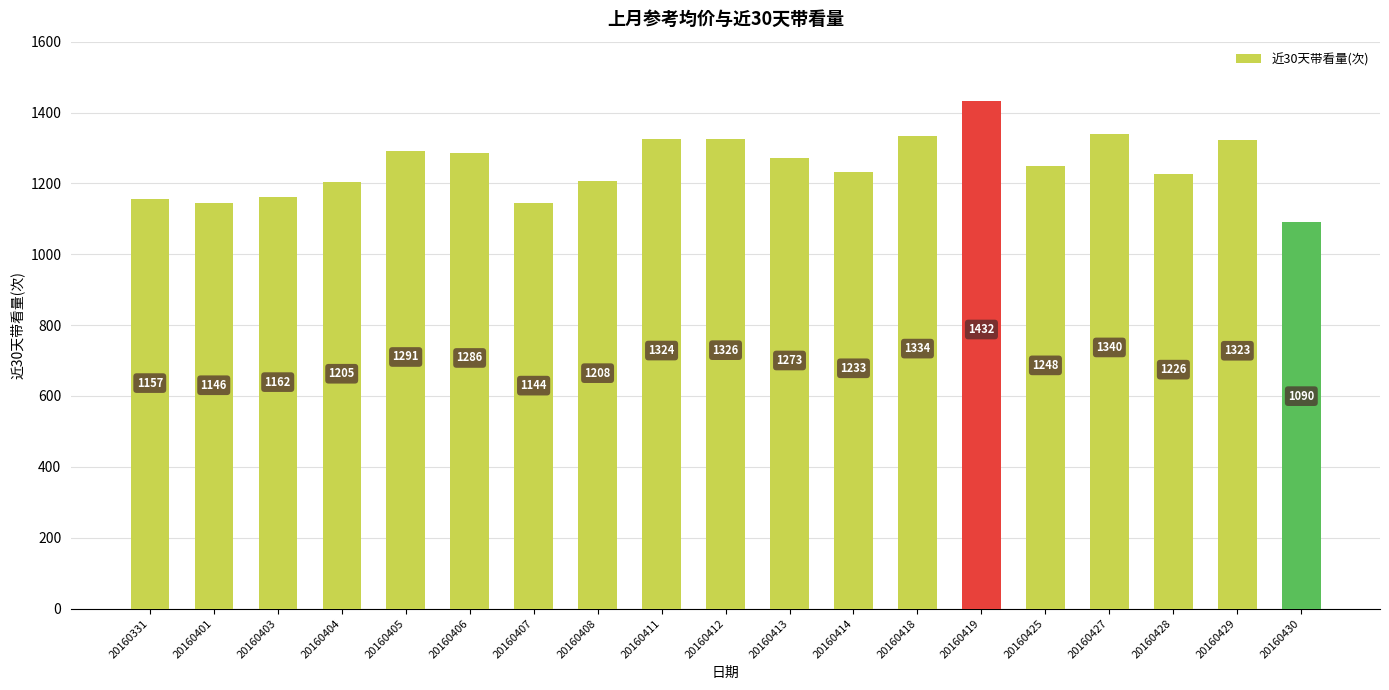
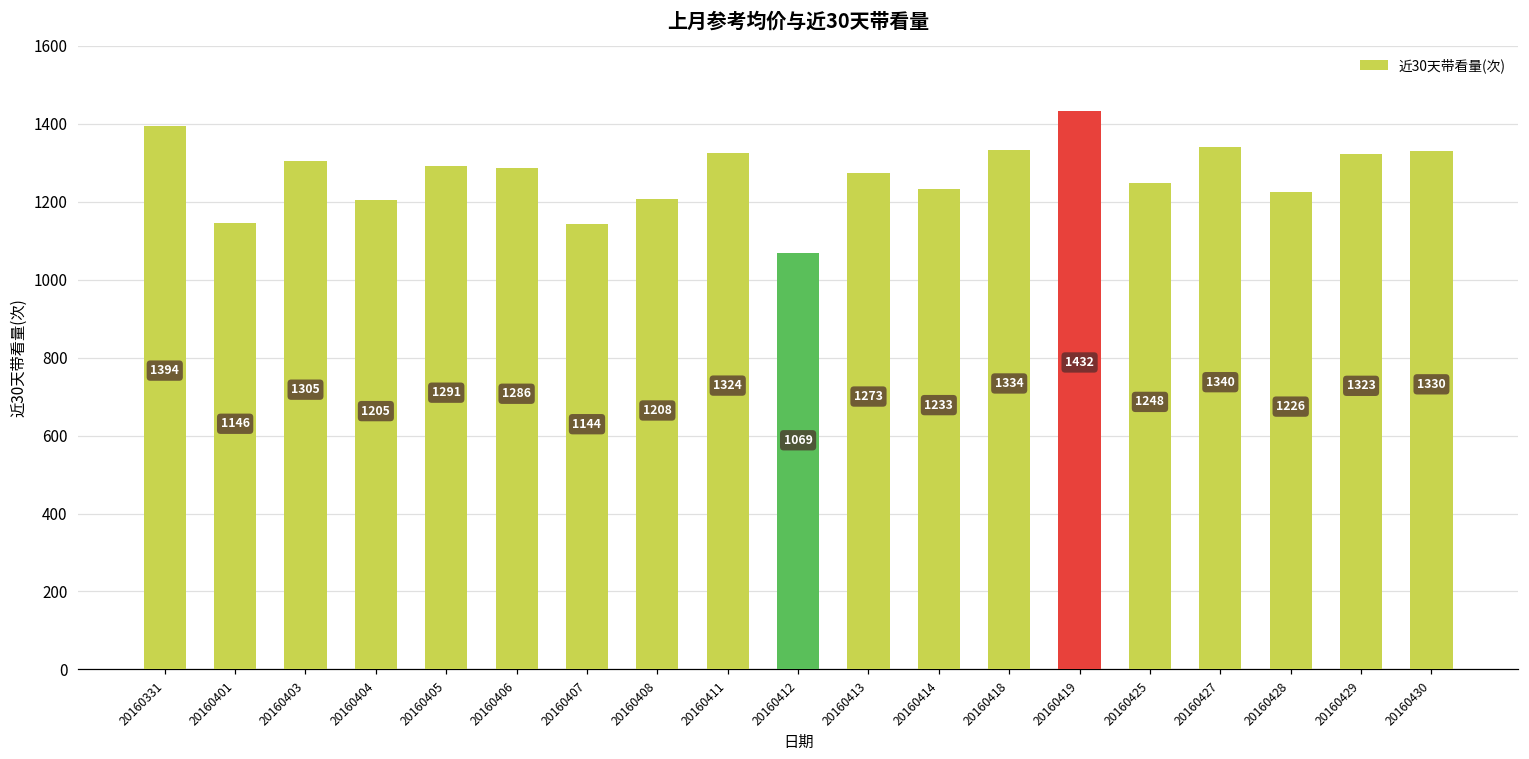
20160331: 1157 -> 1394
20160403: 1162 -> 1305
20160412: 1326 -> 1069
20160430: 1090 -> 1330
